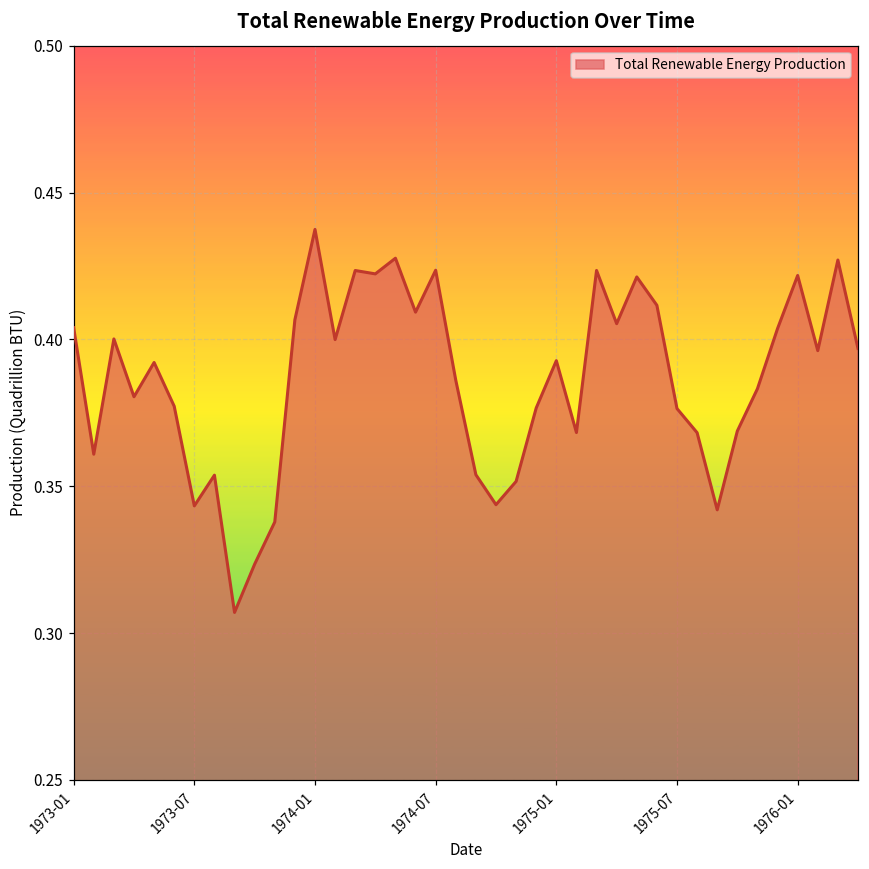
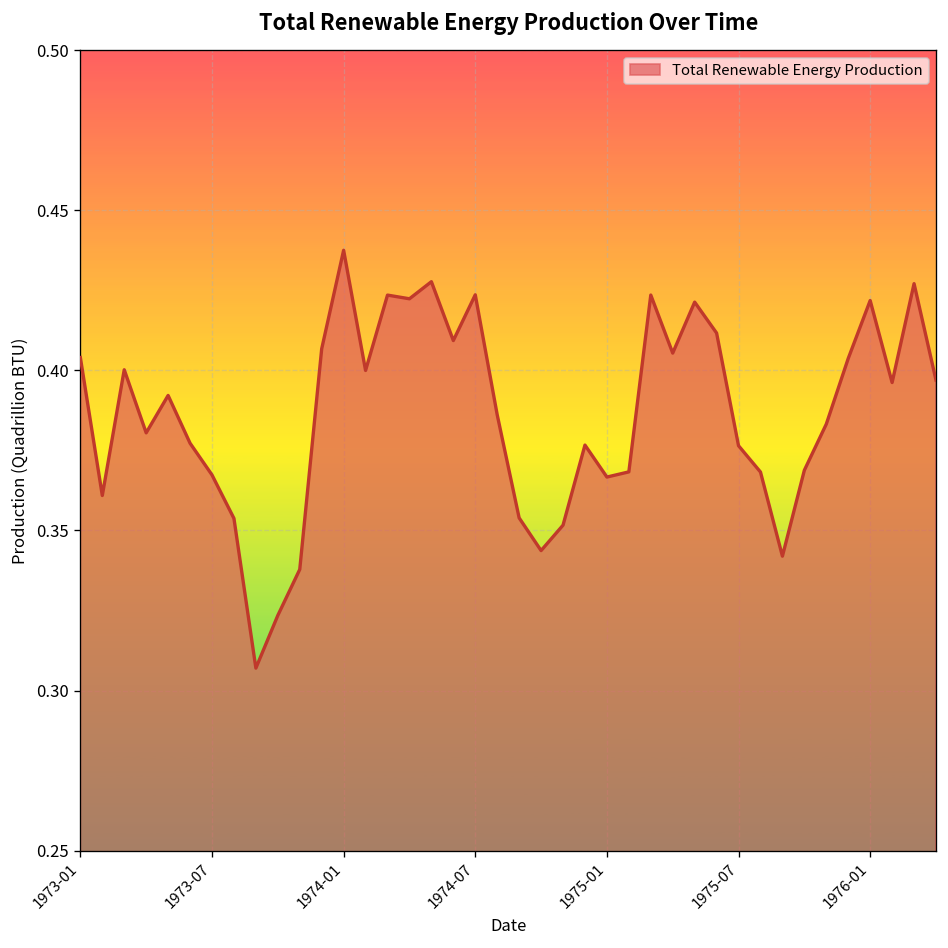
1973-07: 0.343 -> 0.367
1975-01: 0.393 -> 0.367
